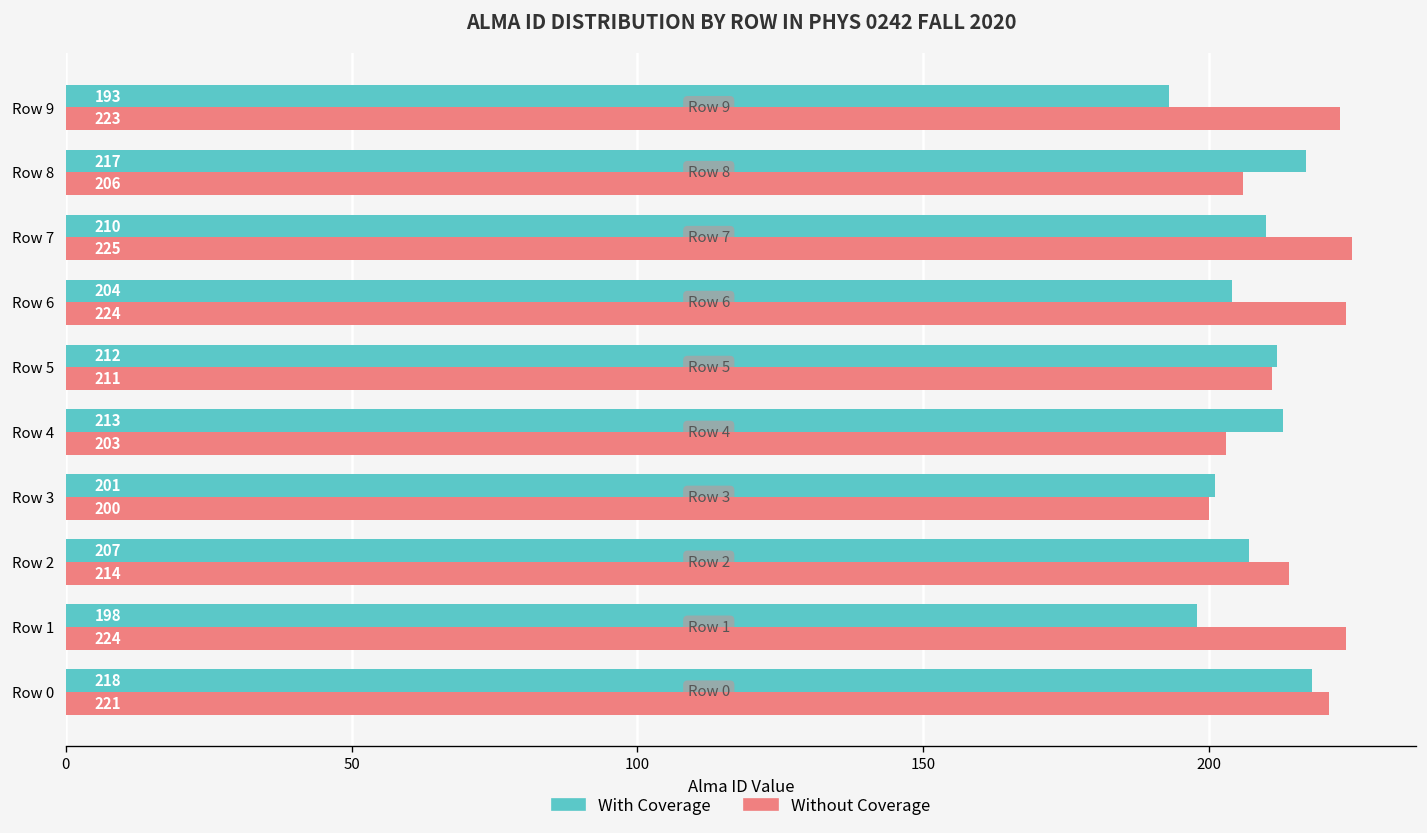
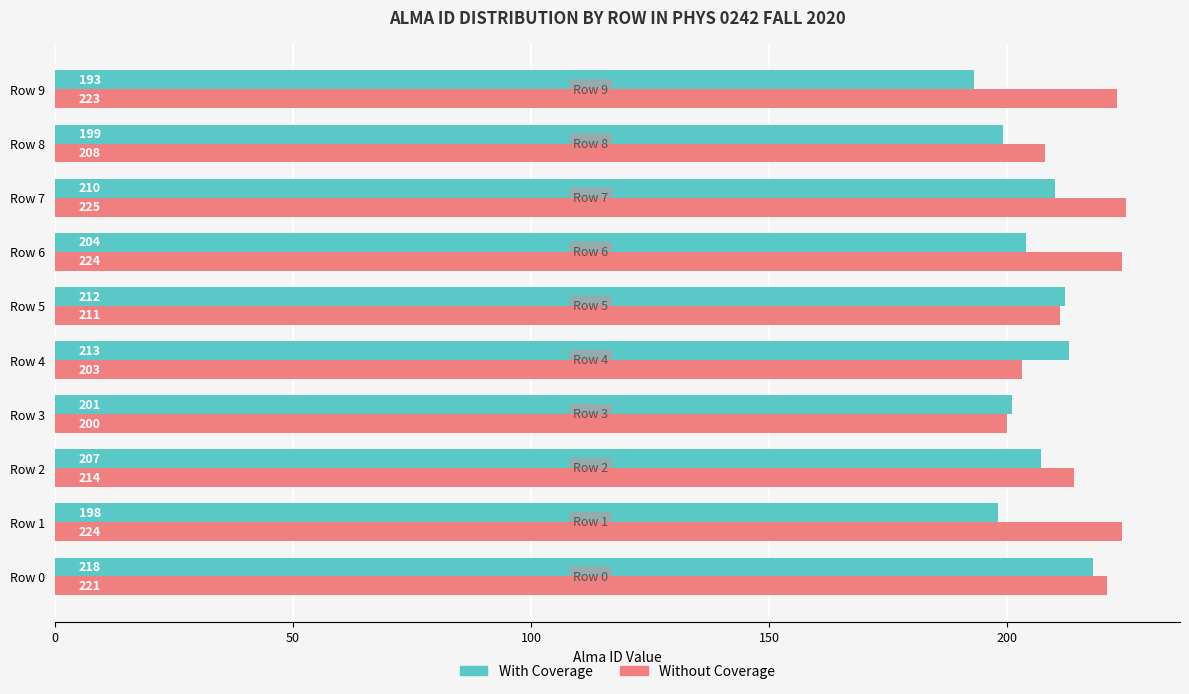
With Coverage, Row 8: 217 -> 199
Without Coverage, Row 8: 206 -> 208
